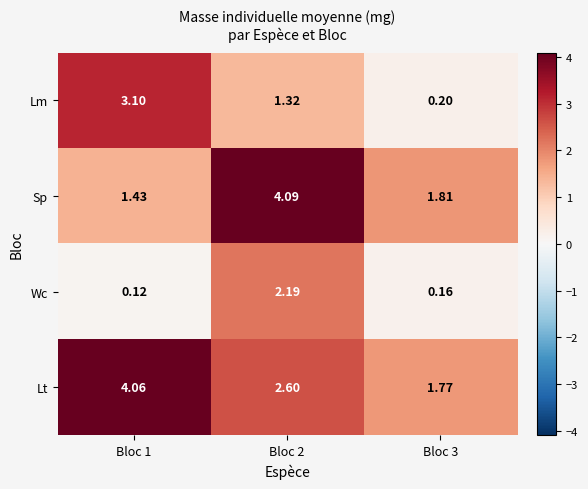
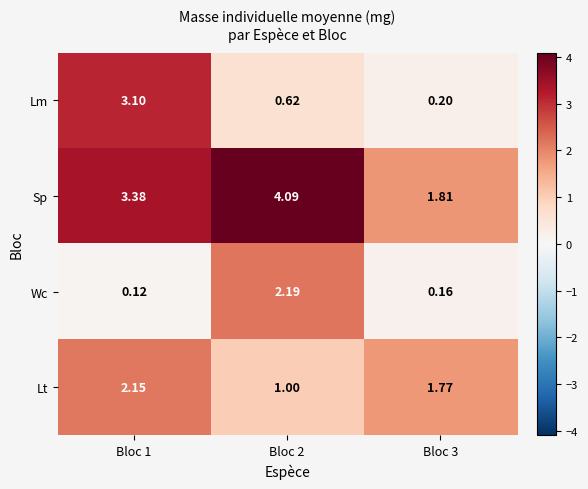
Lm, Bloc 2: 1.32 -> 0.62
Sp, Bloc 1: 1.43 -> 3.38
Lt, Bloc 1: 4.06 -> 2.15
Lt, Bloc 2: 2.60 -> 1.00
